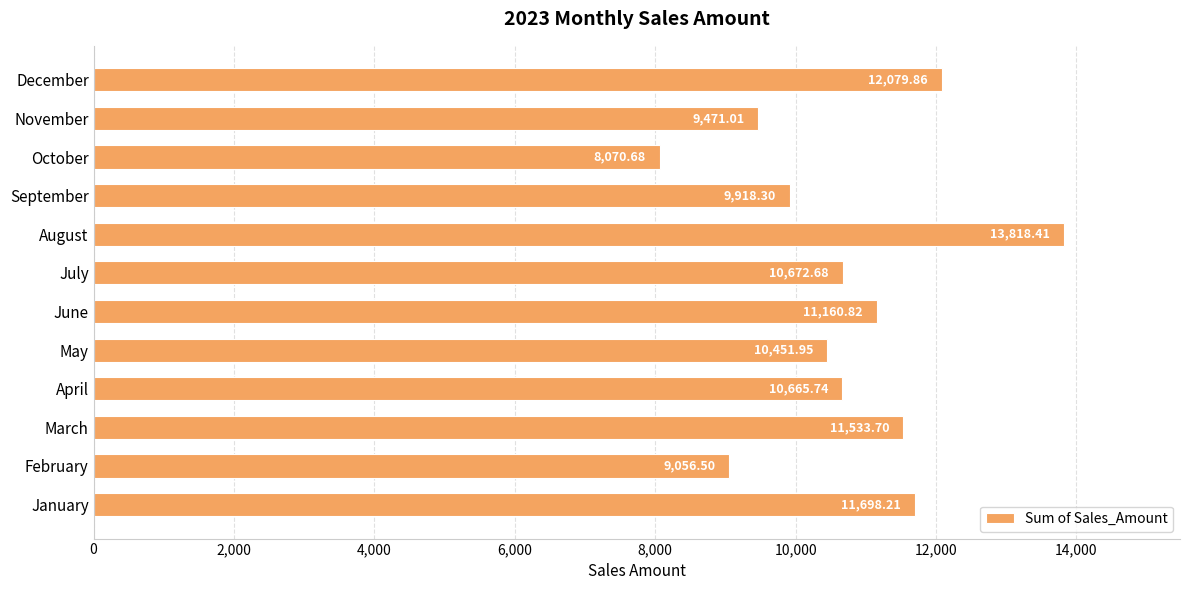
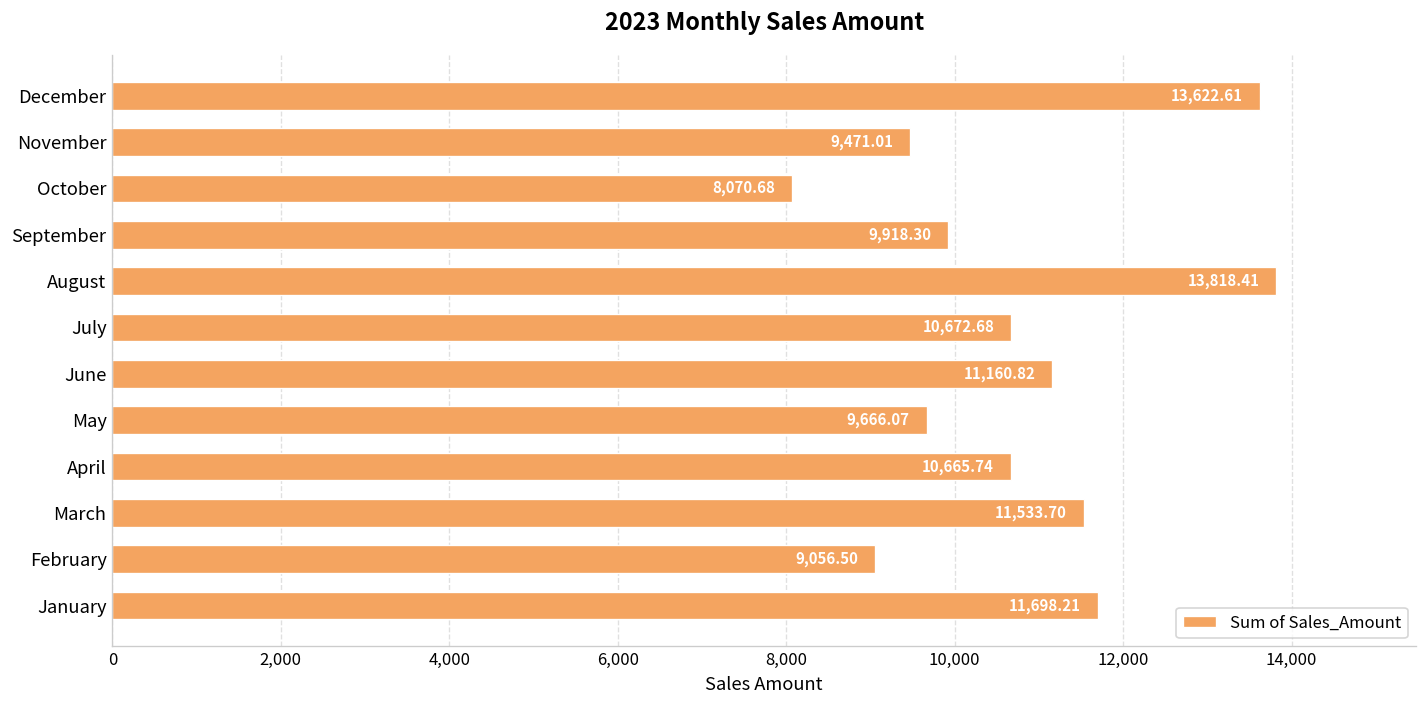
December: 12,079.86 -> 13,622.61
May: 10,451.95 -> 9,666.07
